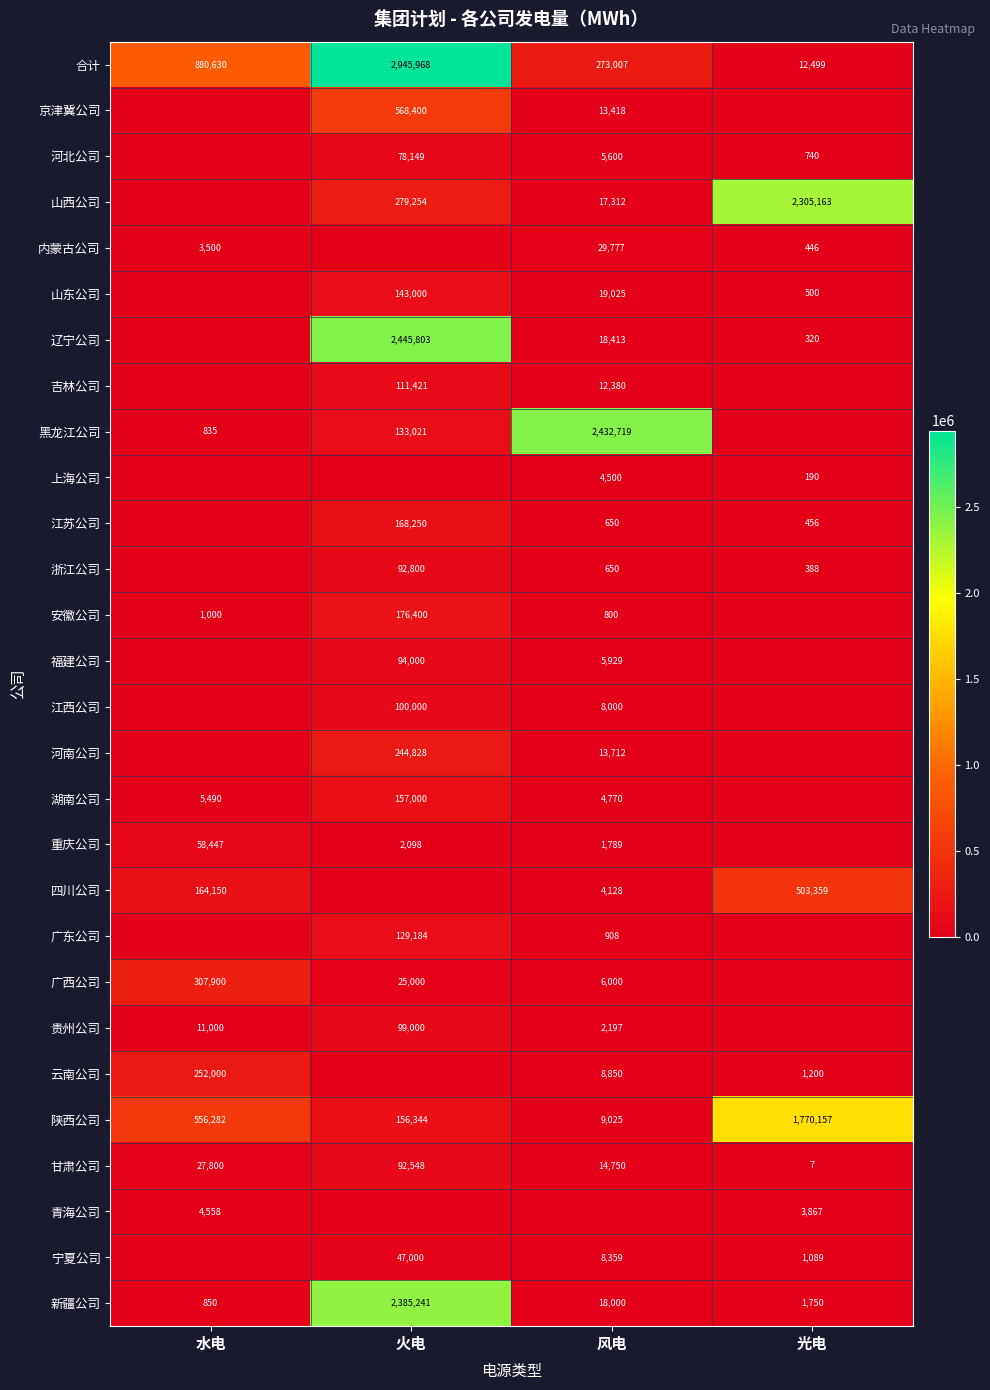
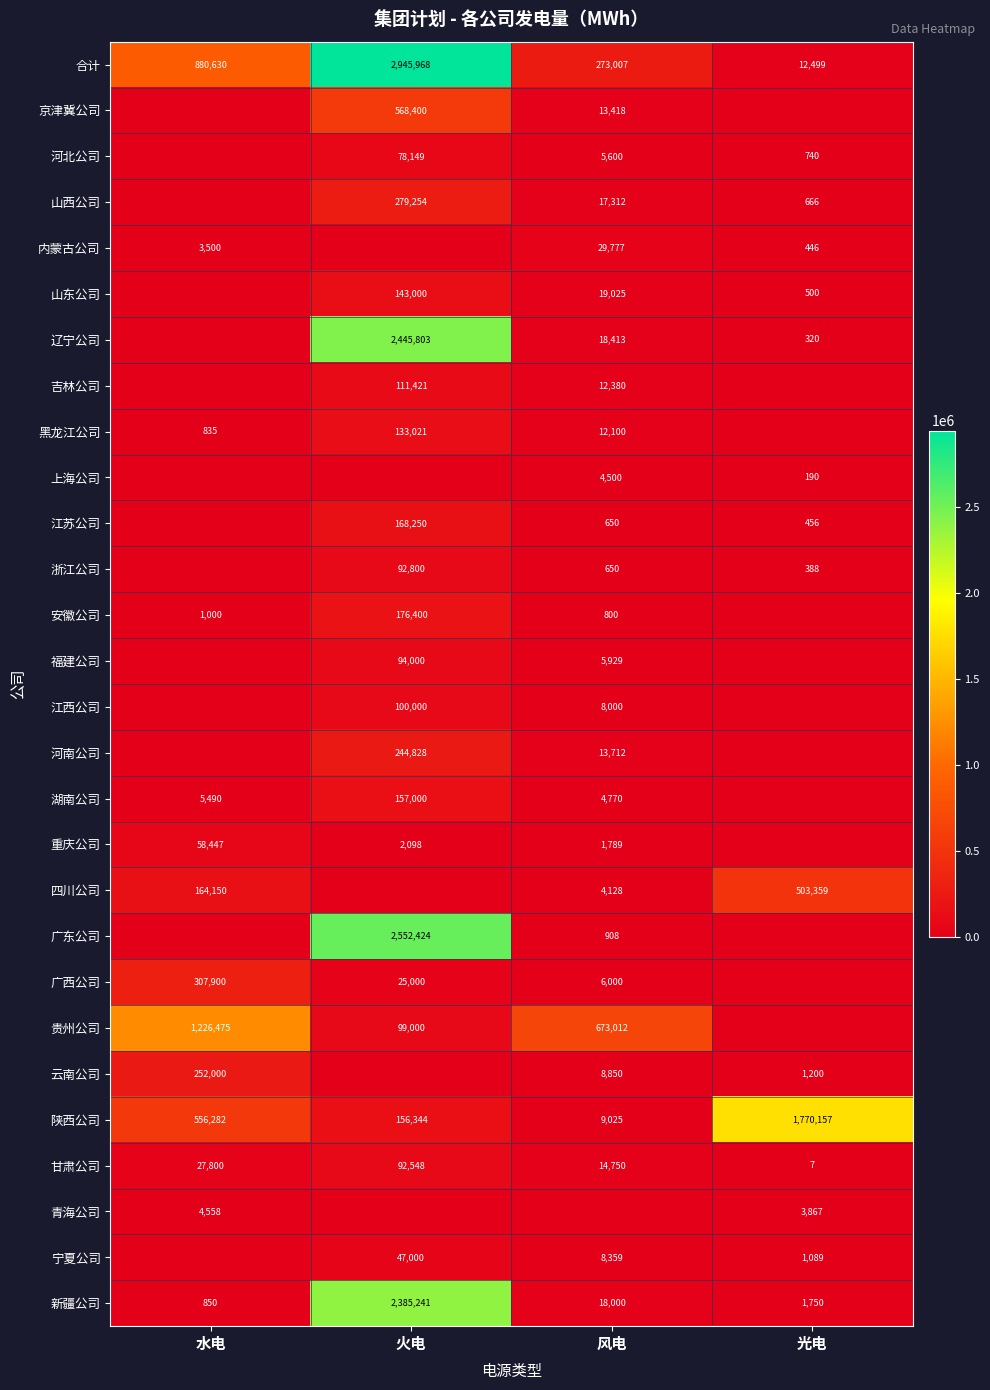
山西公司, 光电: 2,305,163 -> 666
黑龙江公司, 风电: 2,432,719 -> 12,100
广东公司, 火电: 129,184 -> 2,552,424
贵州公司, 水电: 11,000 -> 1,226,475
贵州公司, 风电: 2,197 -> 673,012
